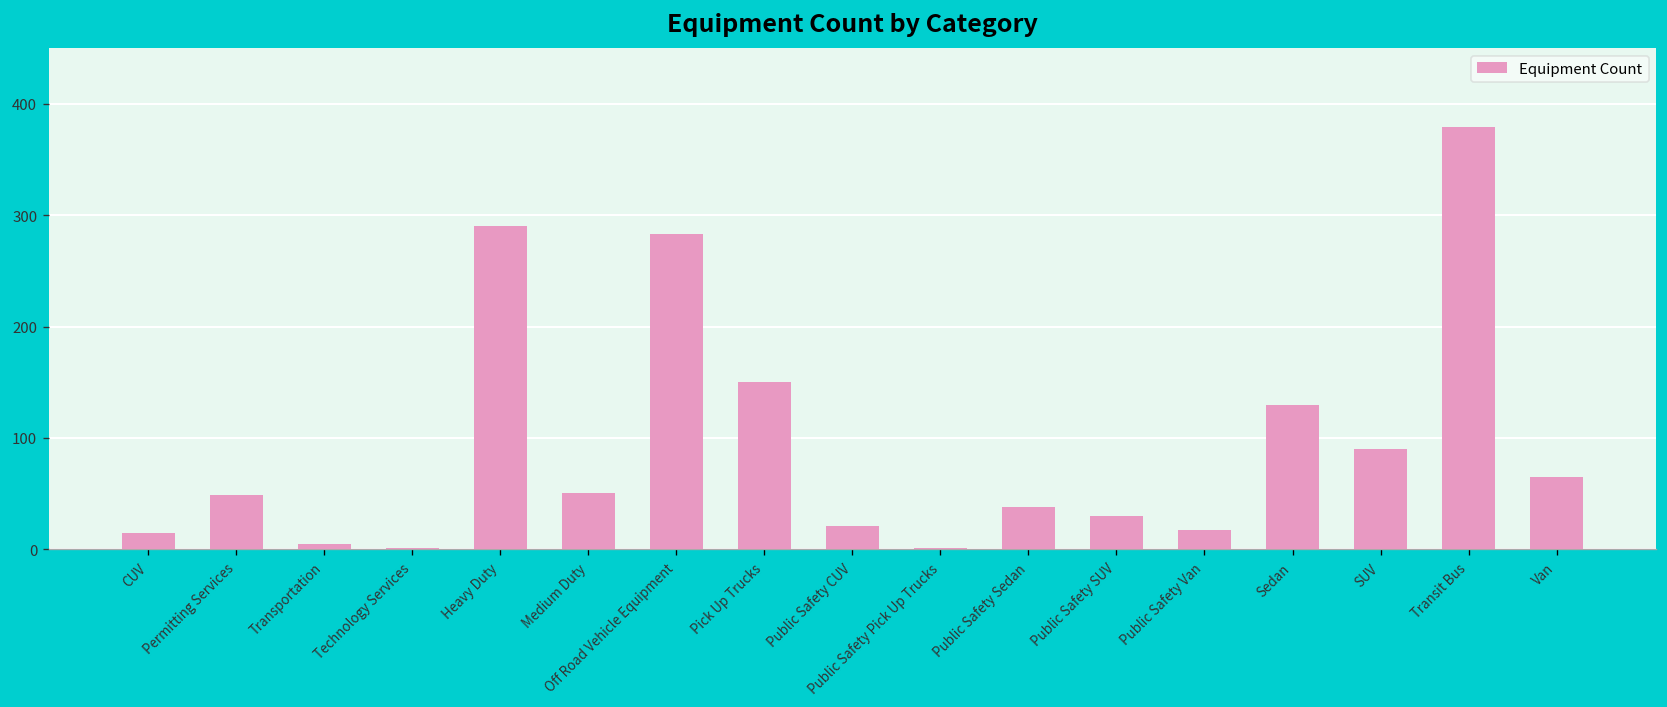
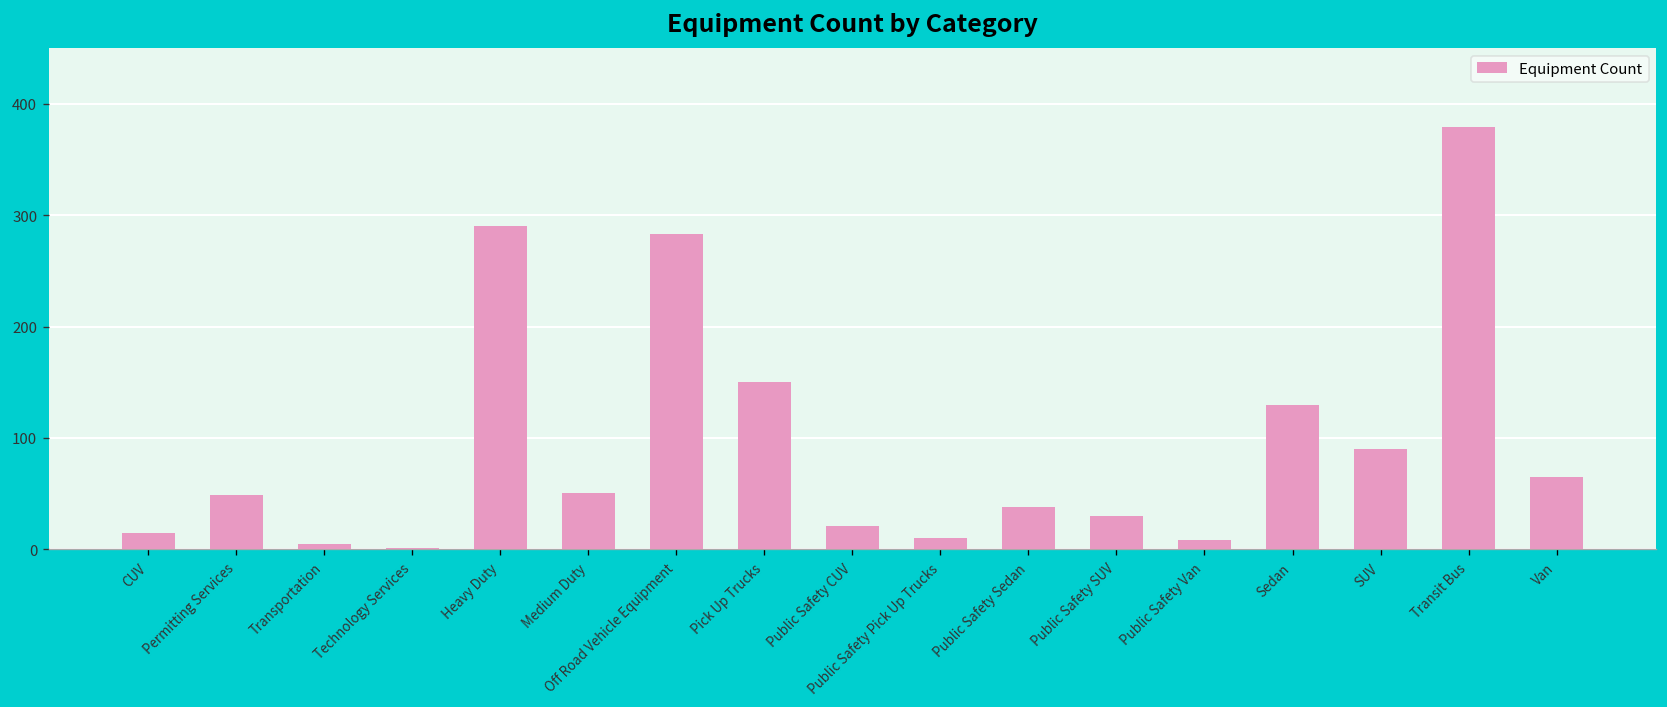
Public Safety Pick Up Trucks: 0 -> 10
Public Safety Van: 20 -> 10
